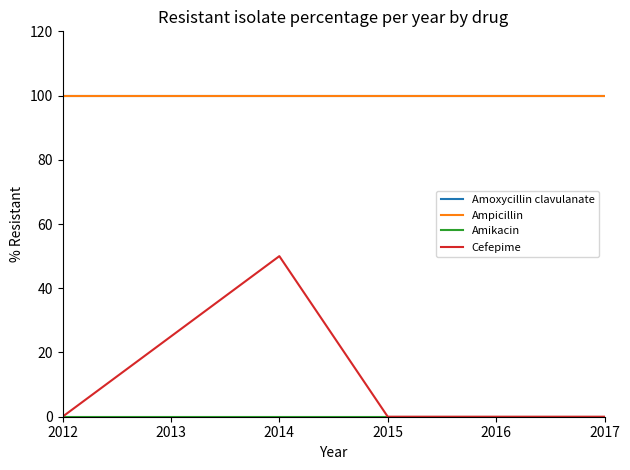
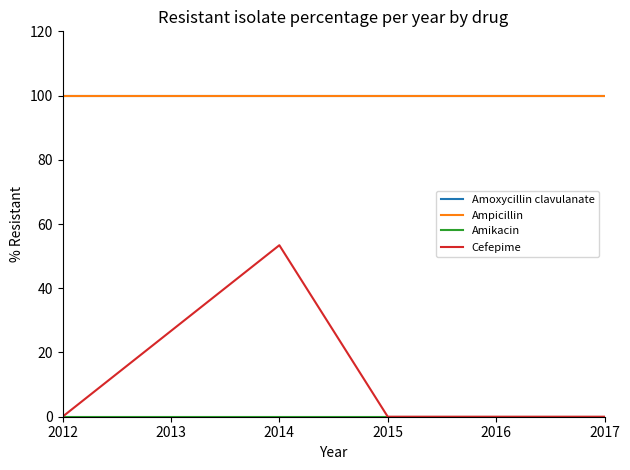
Cefepime, 2014: 50 -> 53
